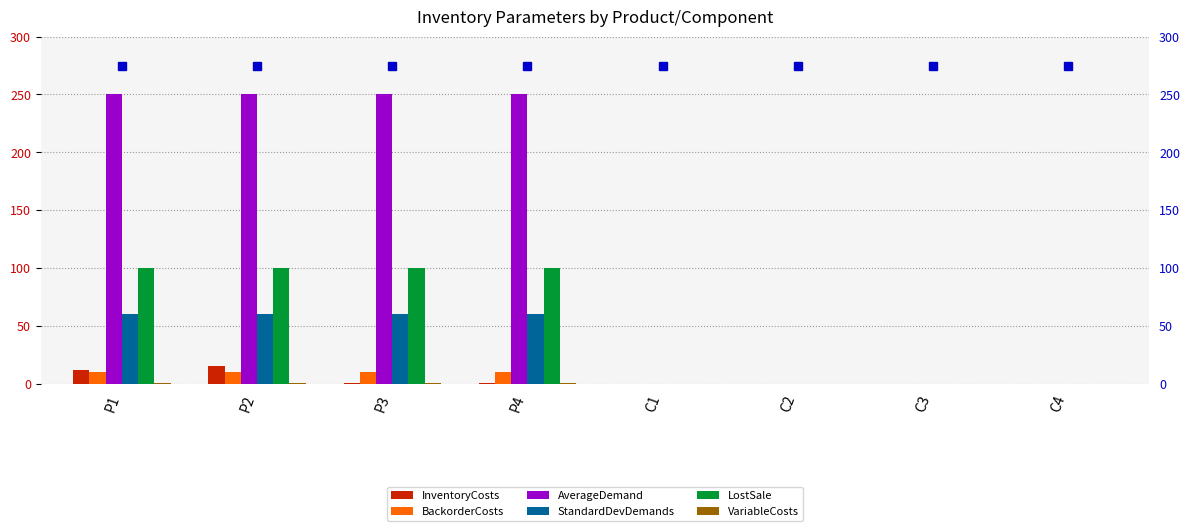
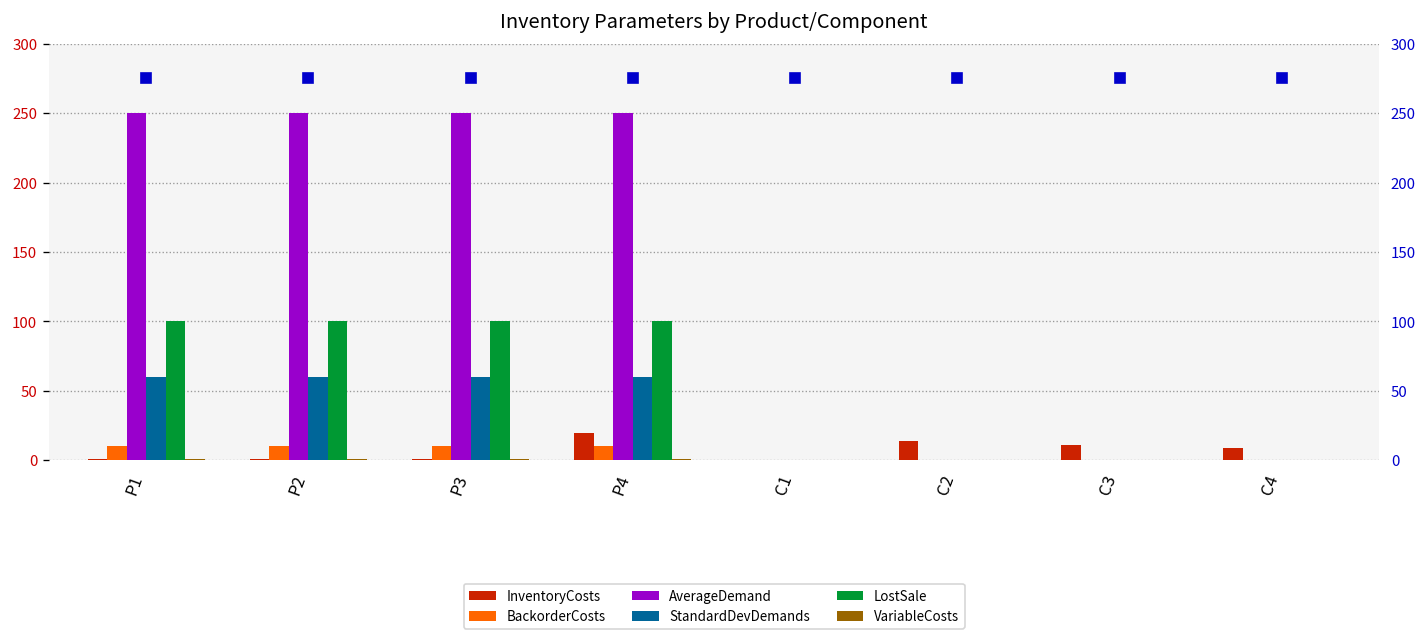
InventoryCosts, P1: 12 -> 1
InventoryCosts, P2: 15 -> 1
InventoryCosts, P4: 1 -> 20
InventoryCosts, C2: 0 -> 14
InventoryCosts, C3: 0 -> 11
InventoryCosts, C4: 0 -> 9
